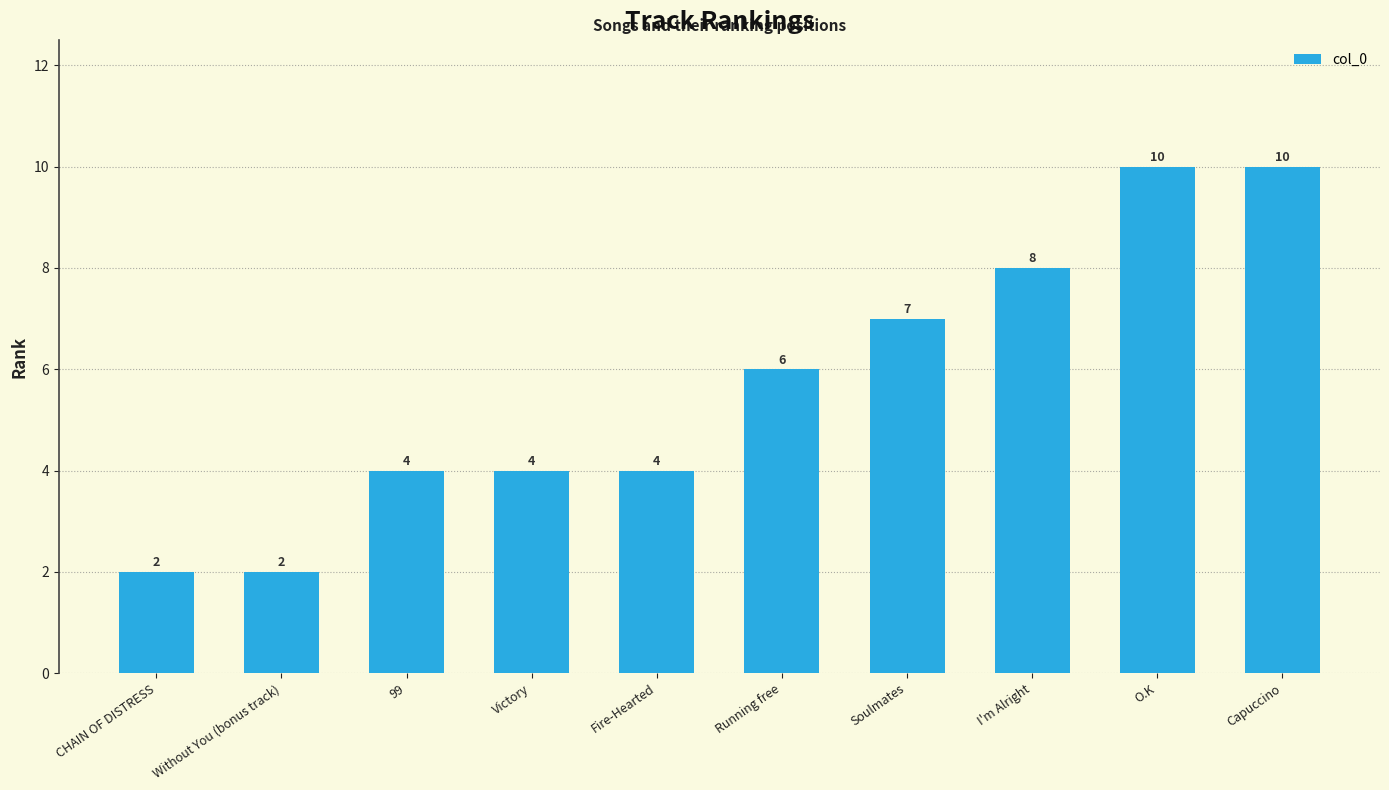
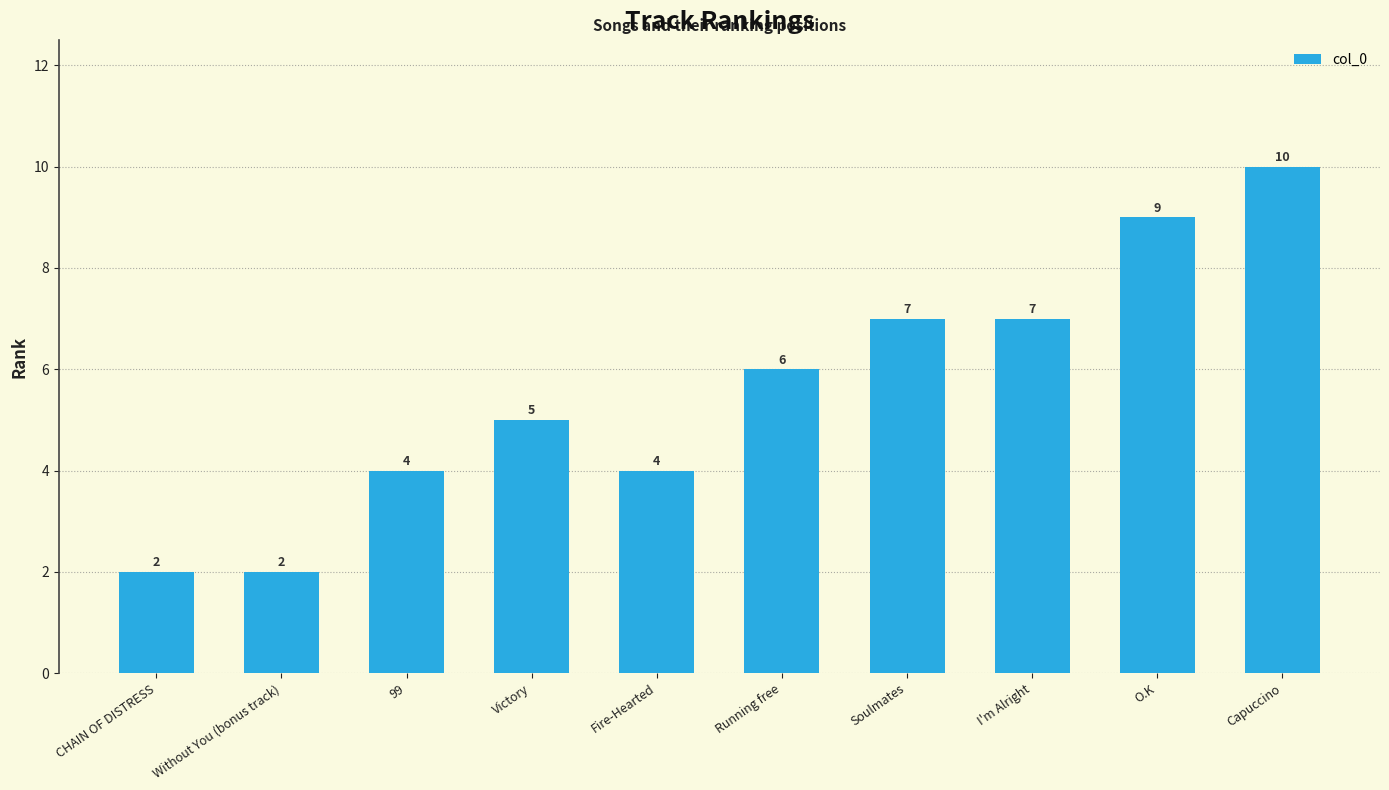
Victory: 4 -> 5
I'm Alright: 8 -> 7
O.K: 10 -> 9
